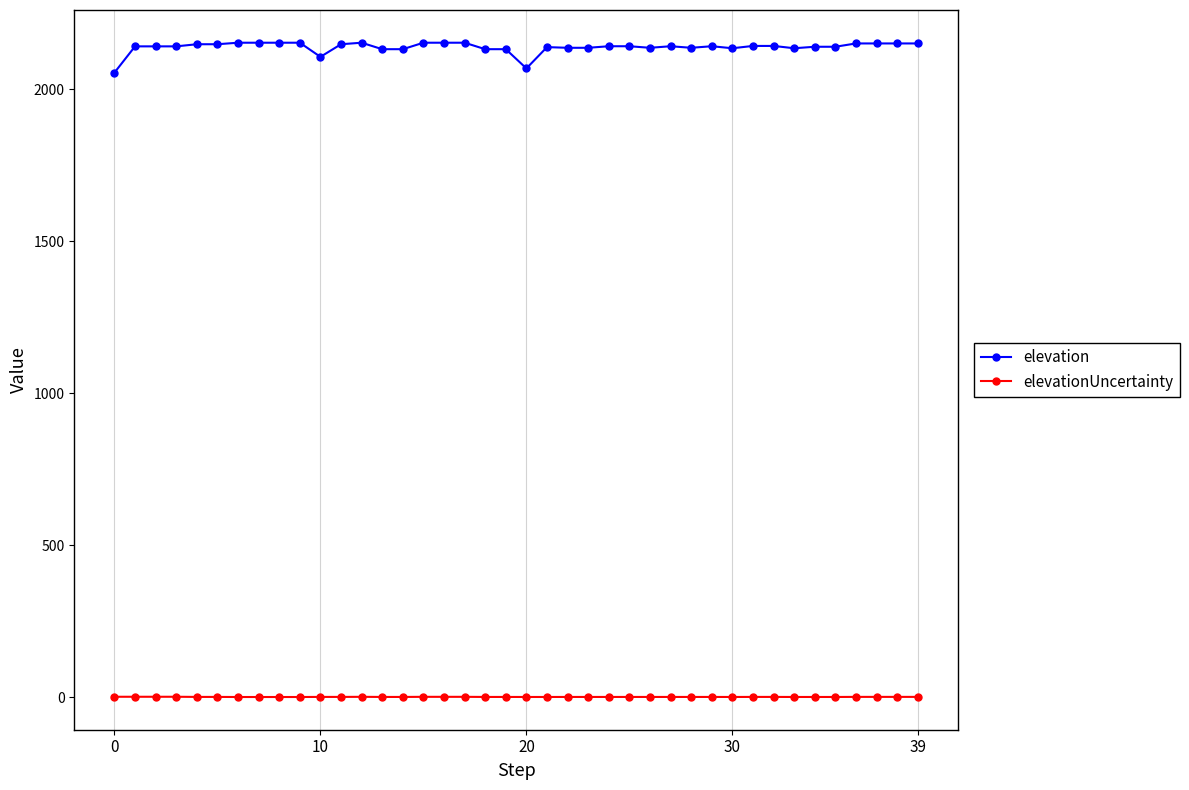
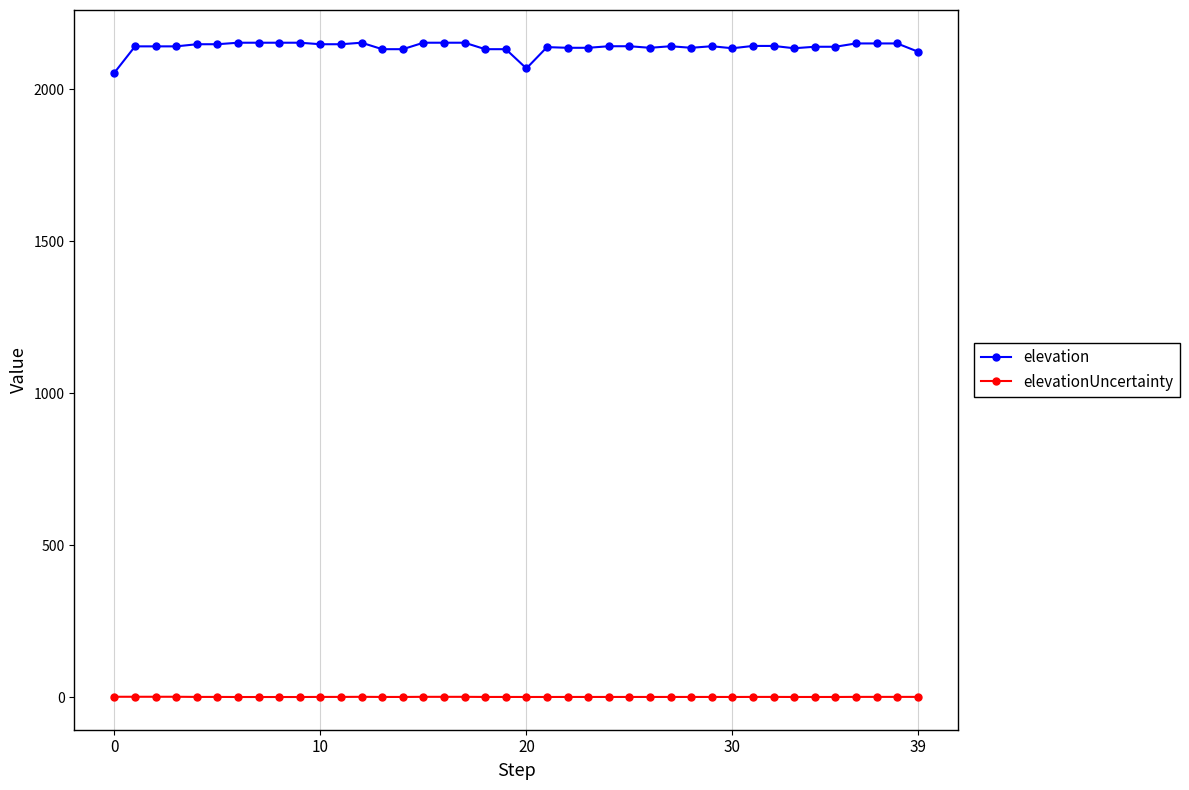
elevation, 10: 2110 -> 2150
elevation, 39: 2150 -> 2120
